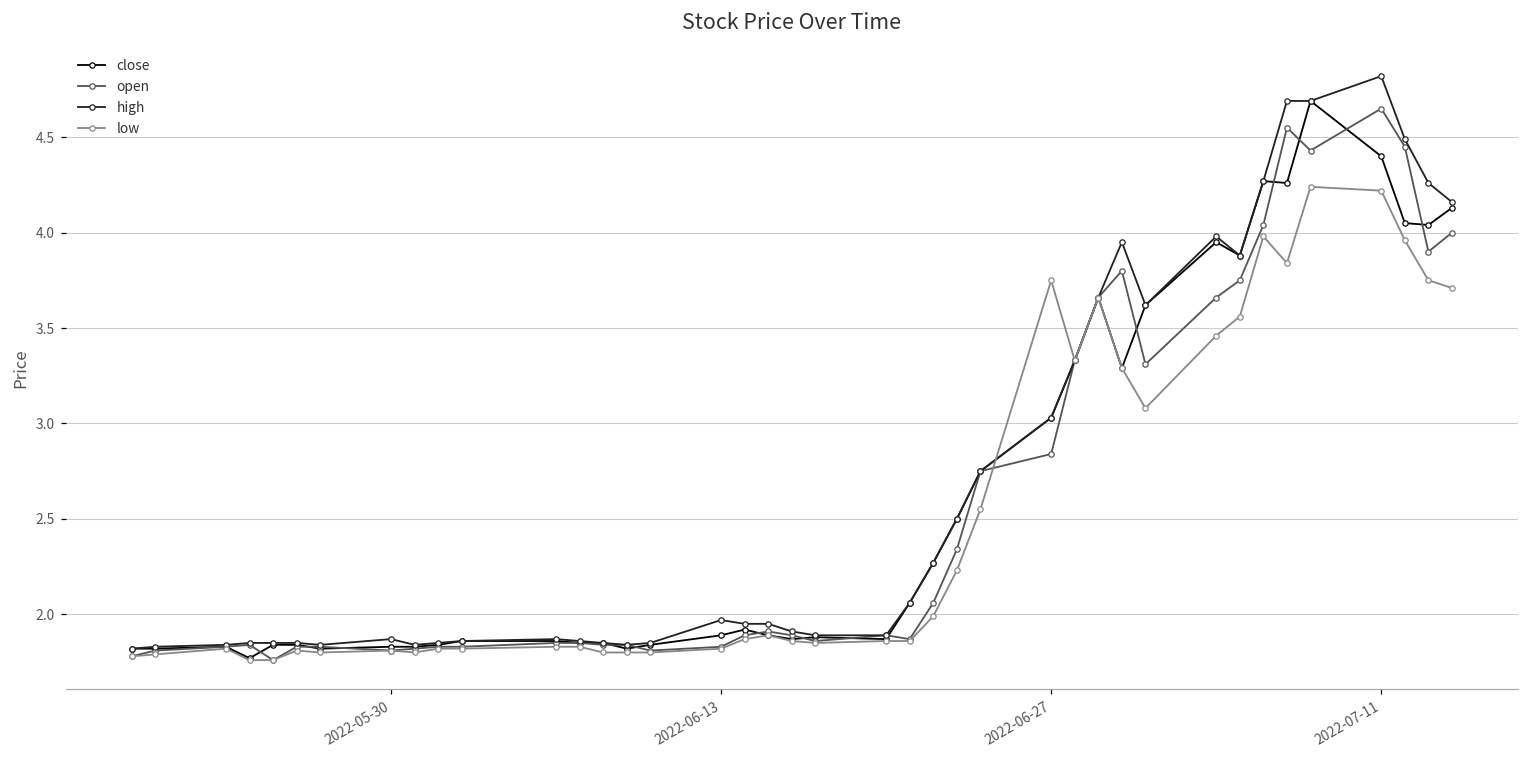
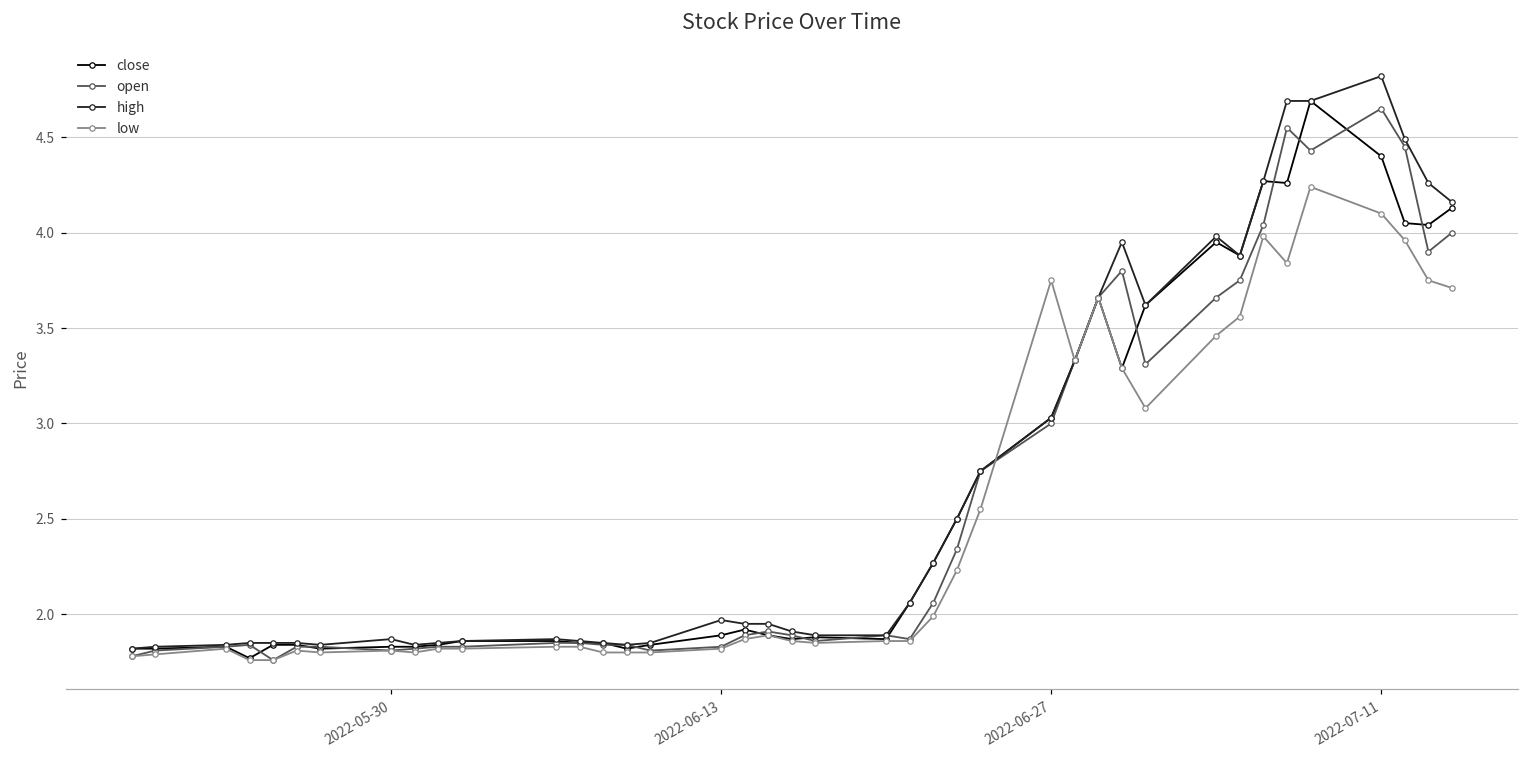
open, 2022-06-27: 2.84 -> 3.00
low, 2022-07-11: 4.22 -> 4.10
